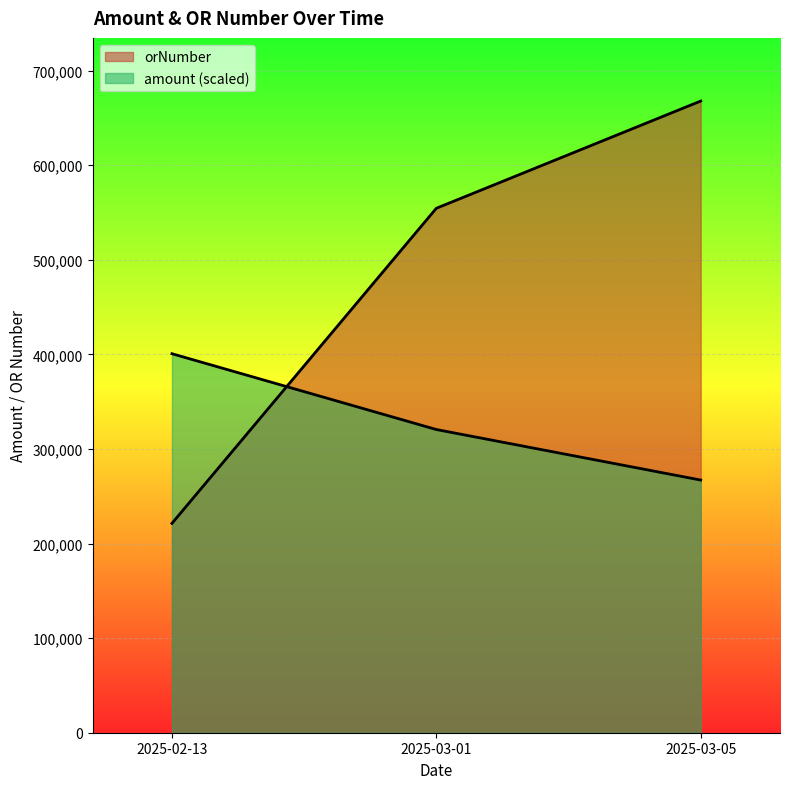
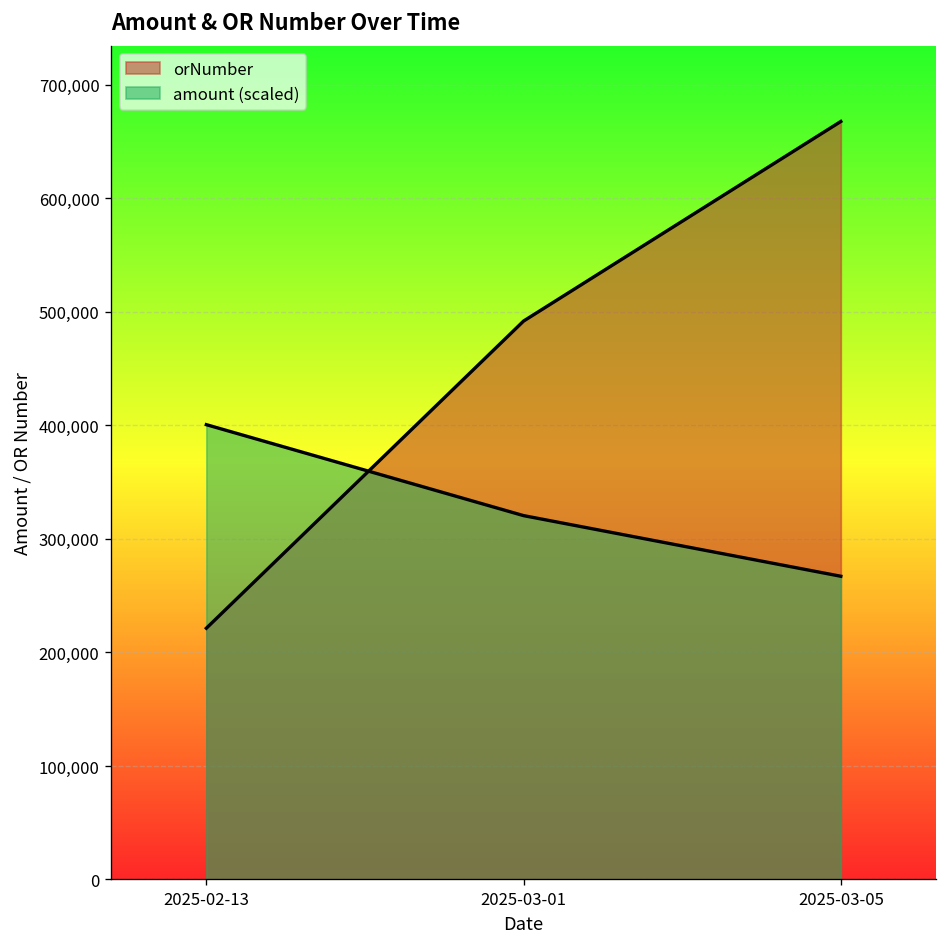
orNumber, 2025-03-01: 550,000 -> 490,000
